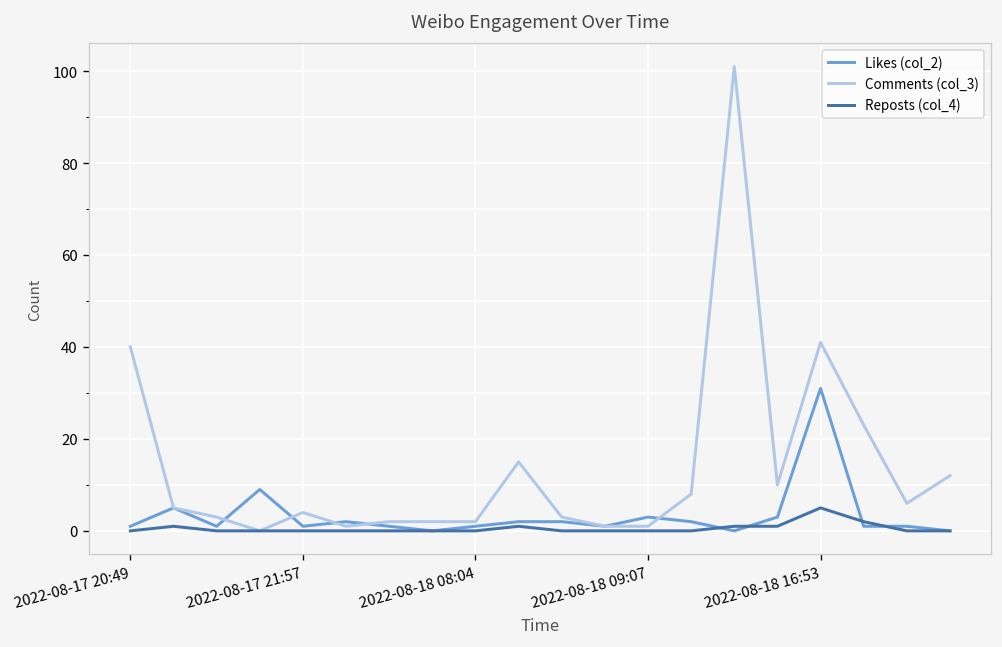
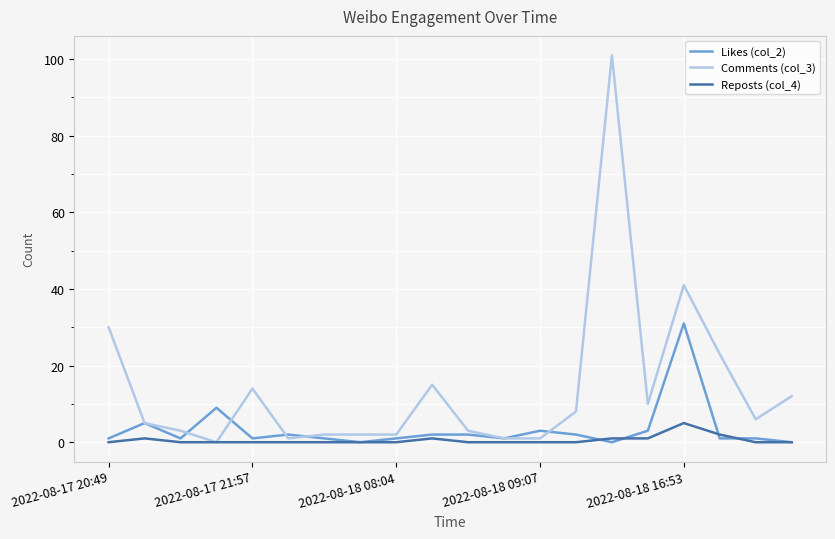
Comments (col_3), 2022-08-17 20:49: 40 -> 30
Comments (col_3), 2022-08-17 21:57: 4 -> 14
